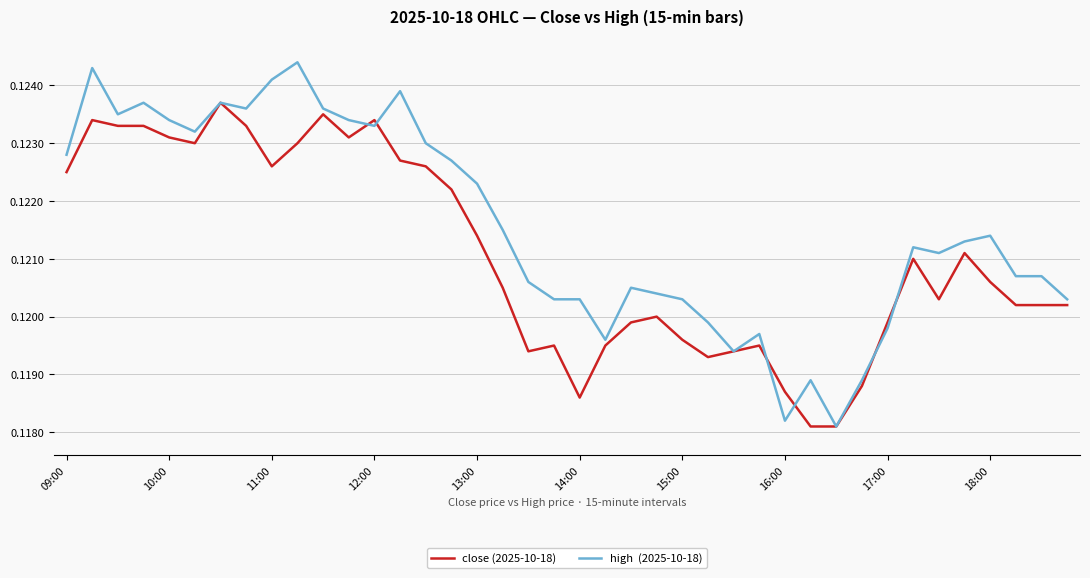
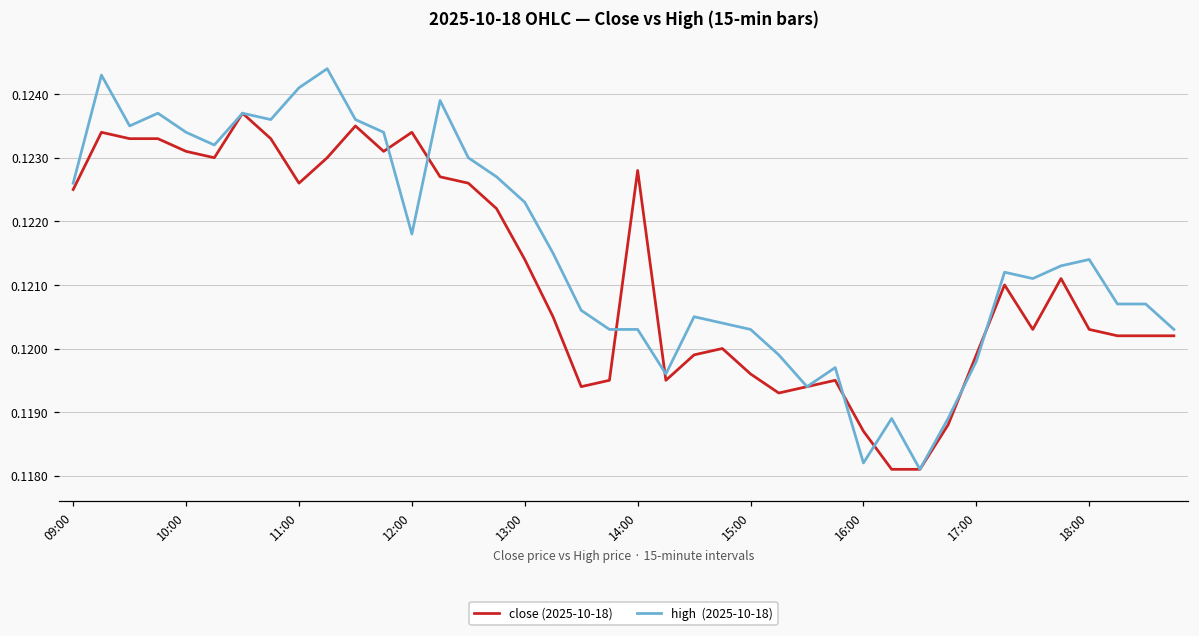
high (2025-10-18), 09:00: 0.1228 -> 0.1226
high (2025-10-18), 12:00: 0.1233 -> 0.1218
close (2025-10-18), 14:00: 0.1186 -> 0.1228
close (2025-10-18), 18:00: 0.1206 -> 0.1203
